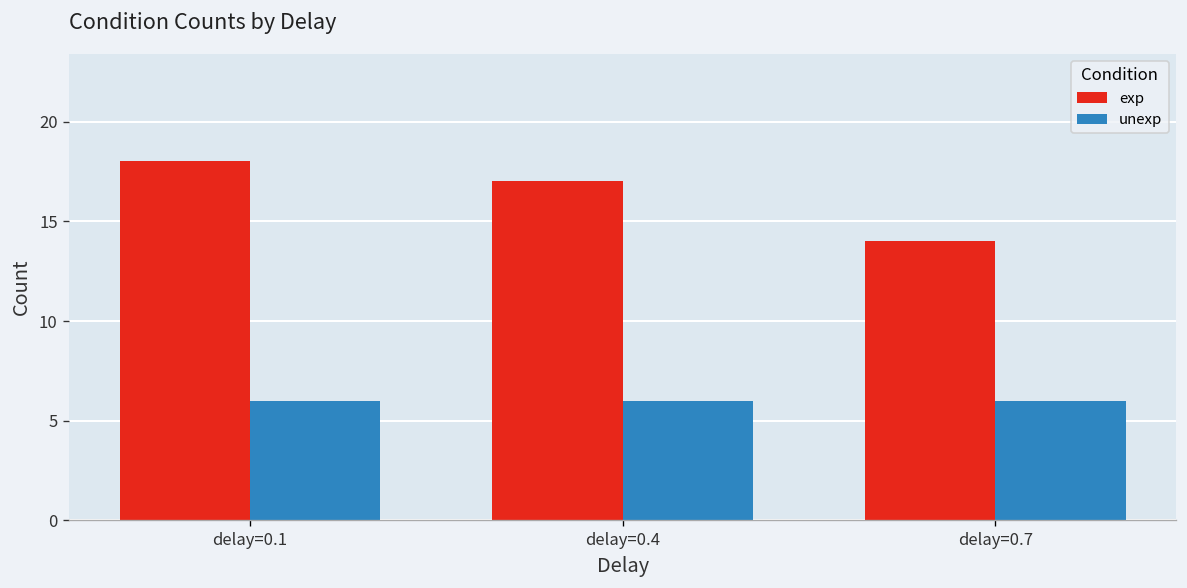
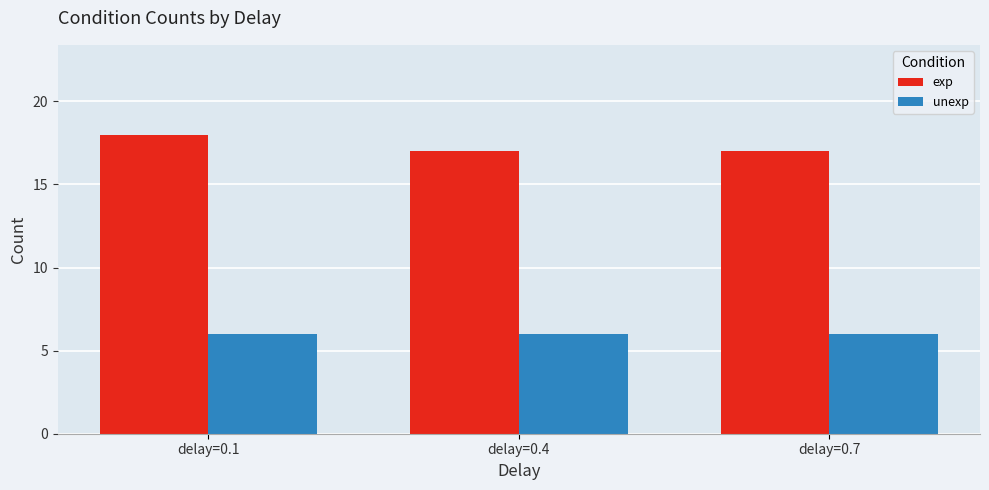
exp, delay=0.7: 14 -> 17
